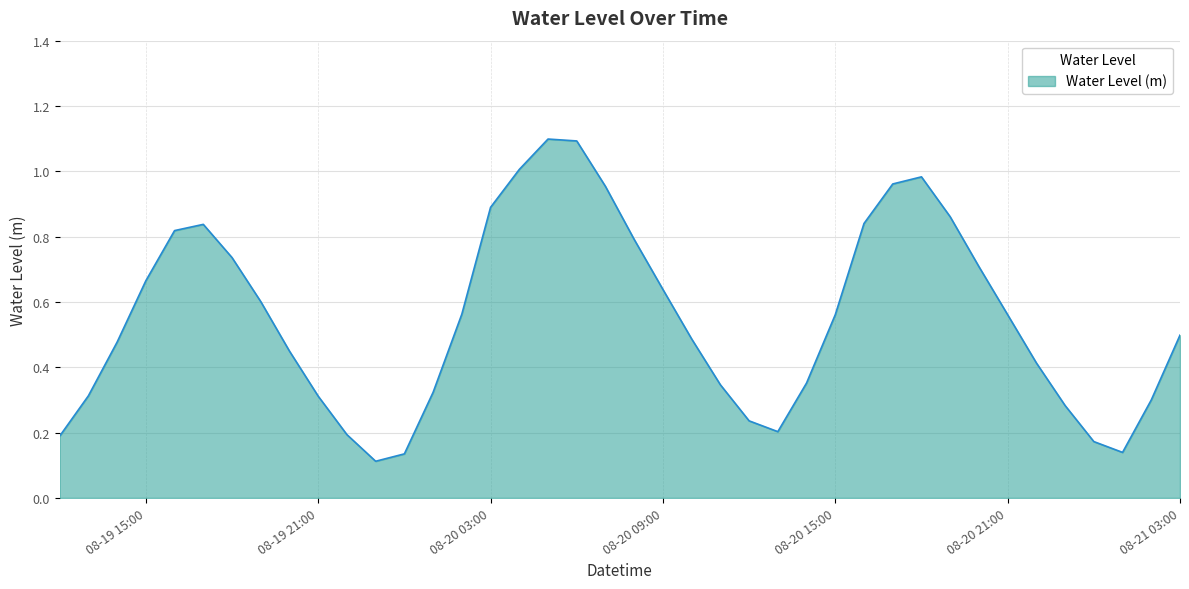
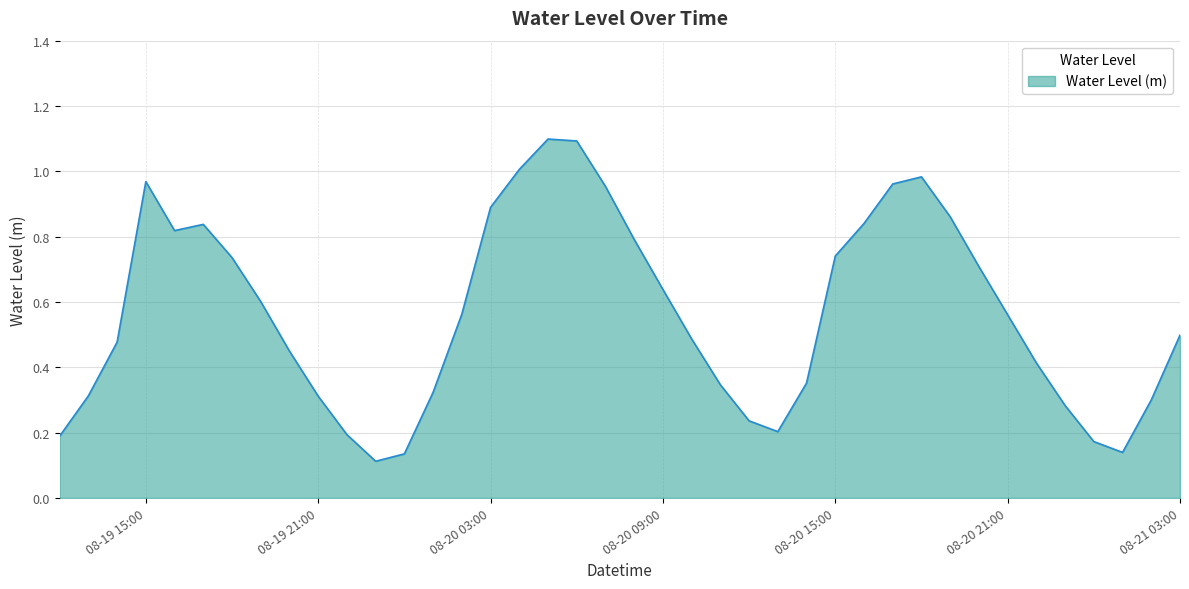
08-19 15:00: 0.66 -> 0.97
08-20 15:00: 0.56 -> 0.74
